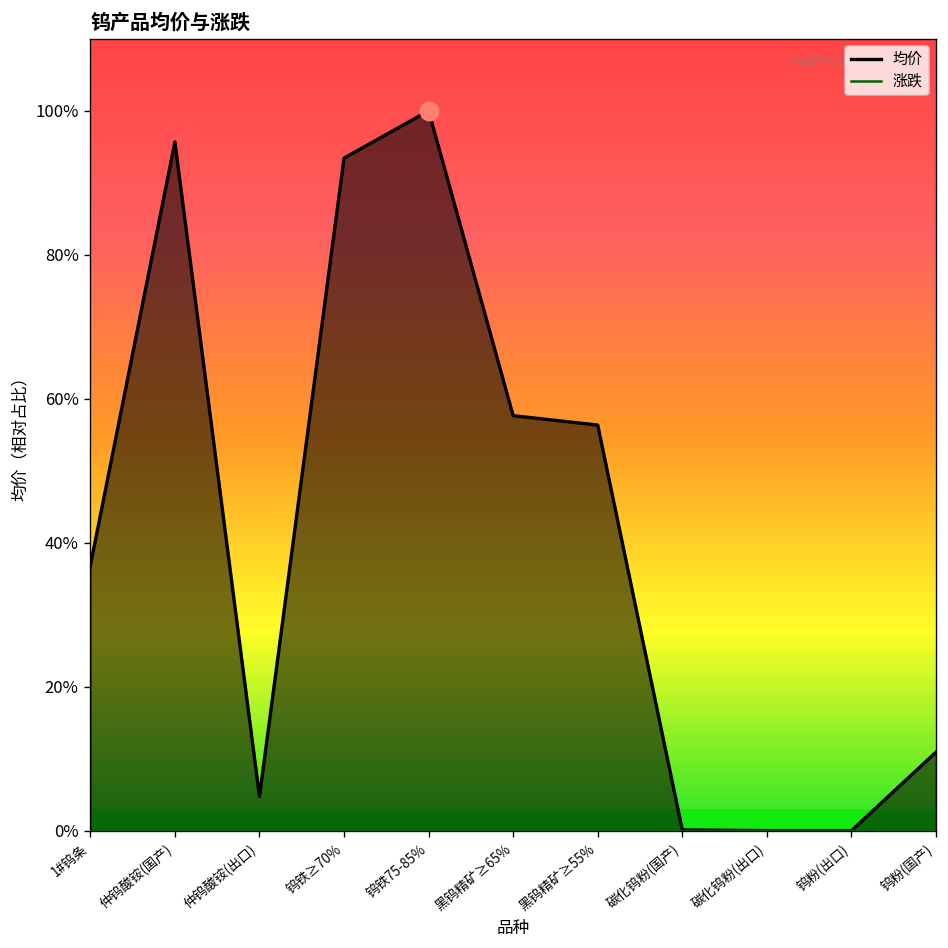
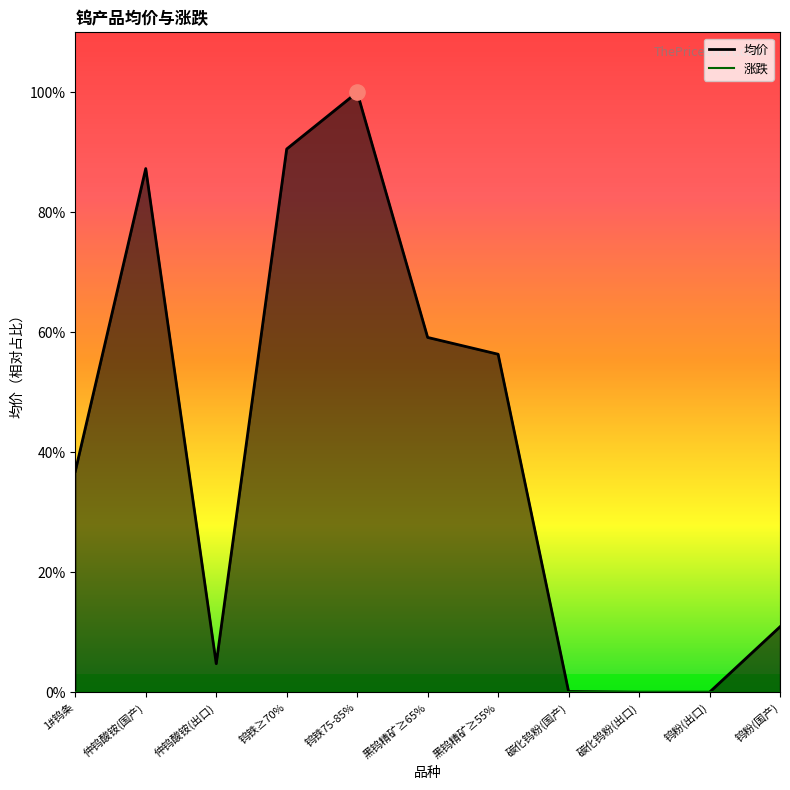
均价, 仲钨酸铵(国产): 96% -> 87%
均价, 钨铁≥70%: 93% -> 91%
均价, 黑钨精矿≥65%: 58% -> 59%
